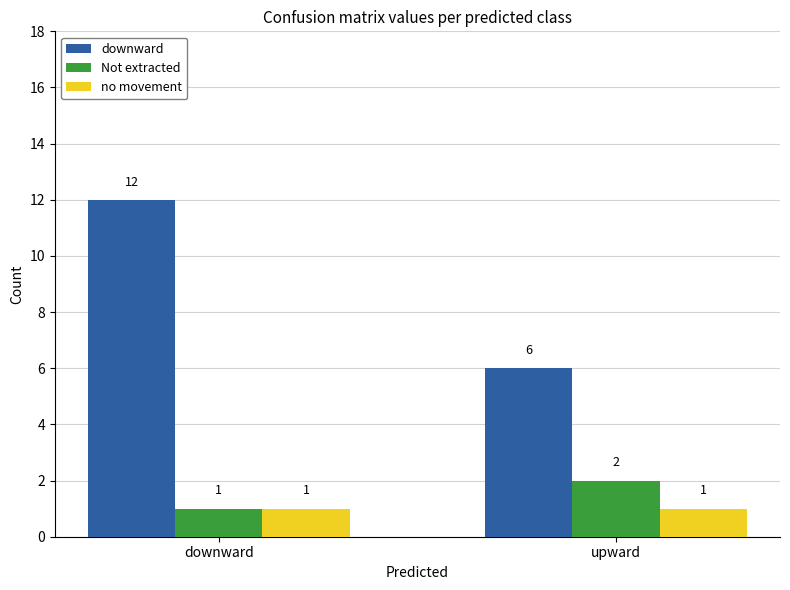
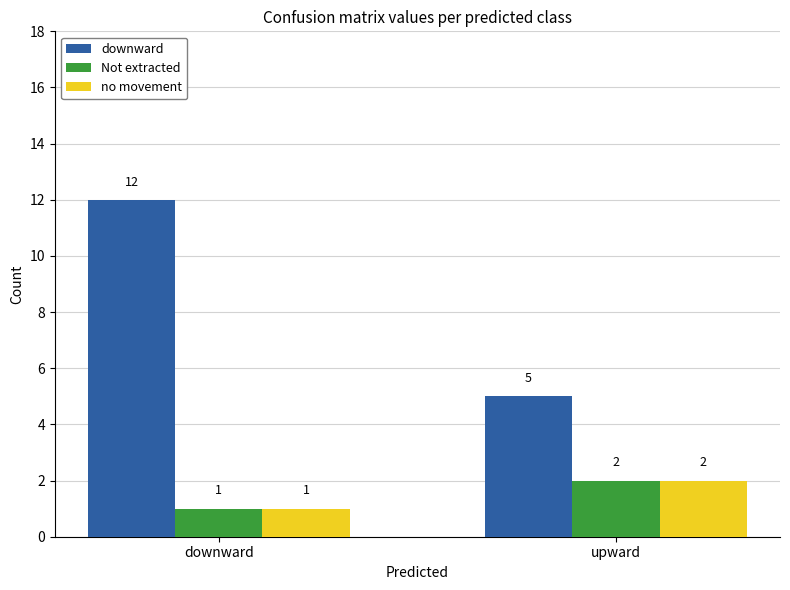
downward, upward: 6 -> 5
no movement, upward: 1 -> 2
